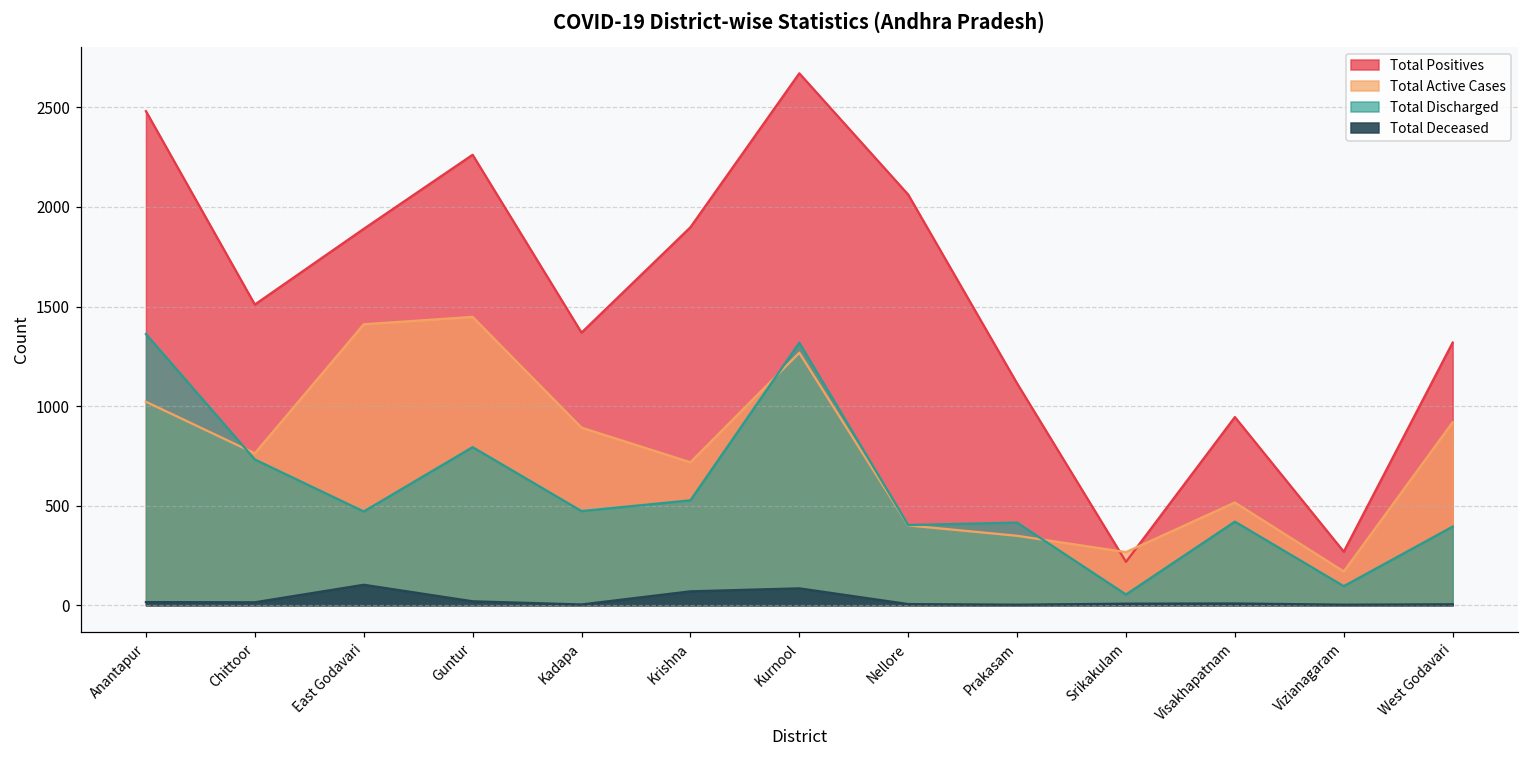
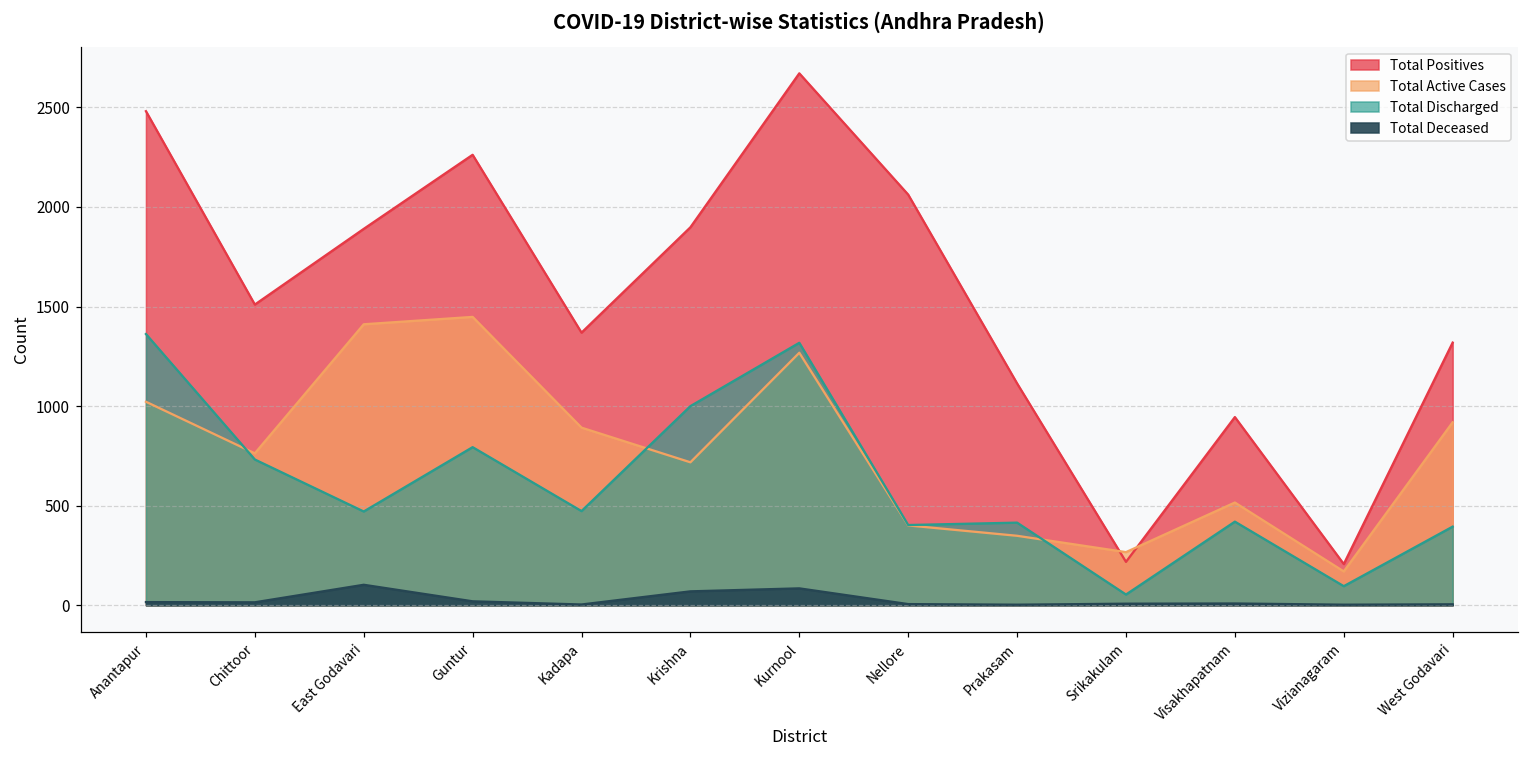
Total Discharged, Krishna: 530 -> 1000
Total Positives, Vizianagaram: 270 -> 210
